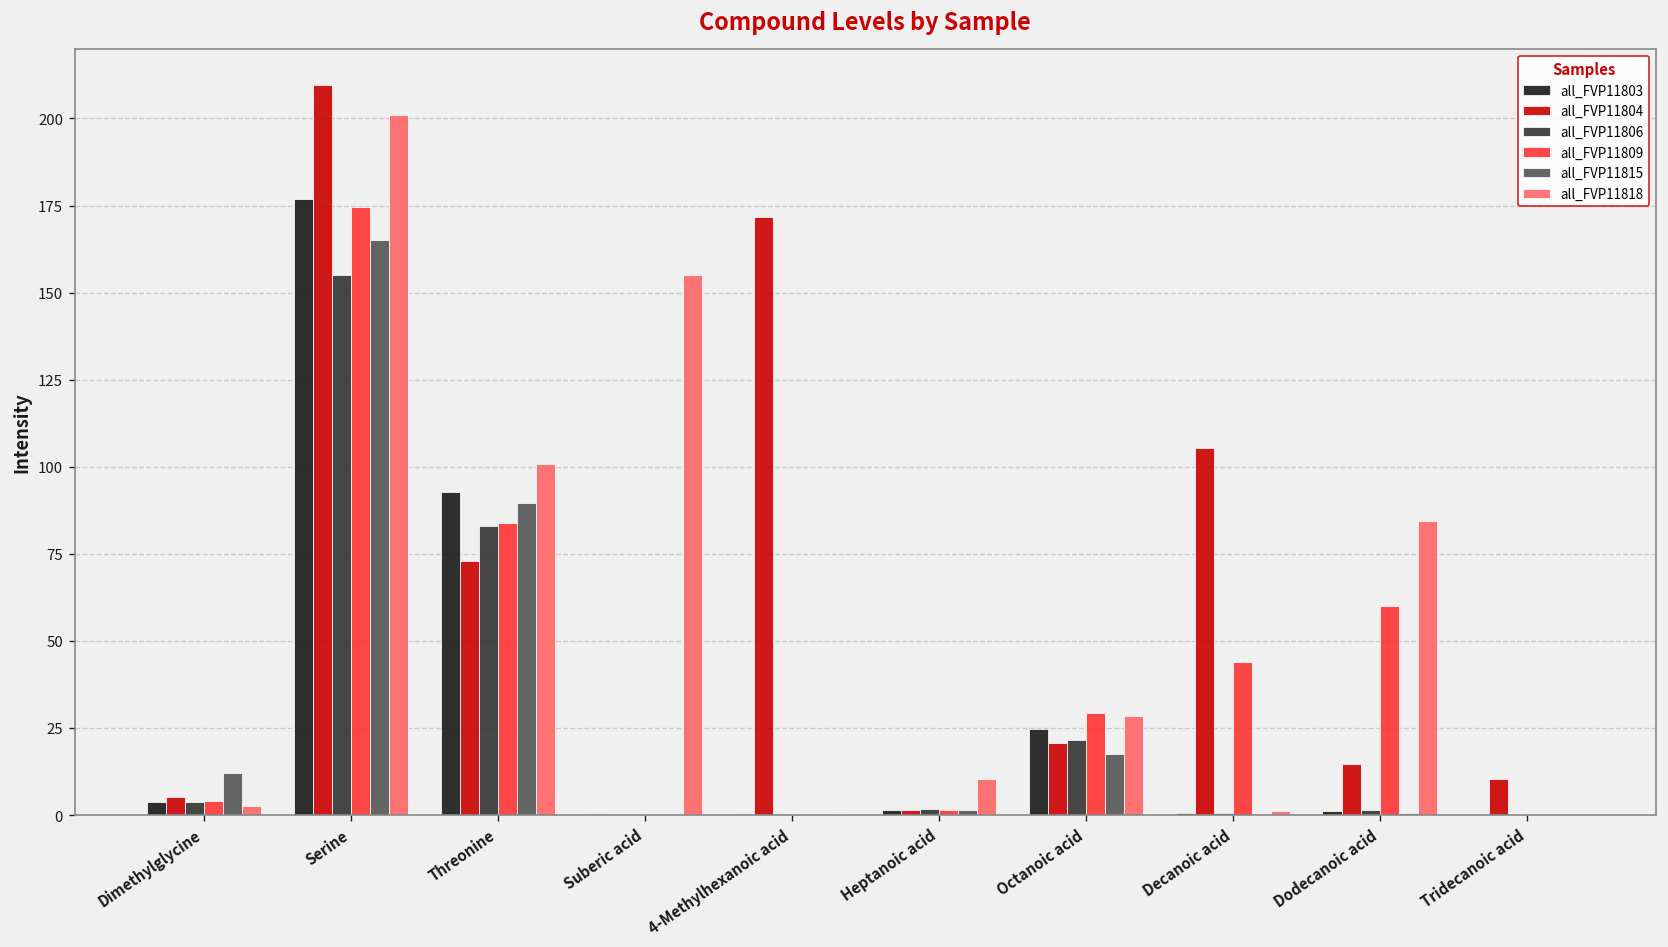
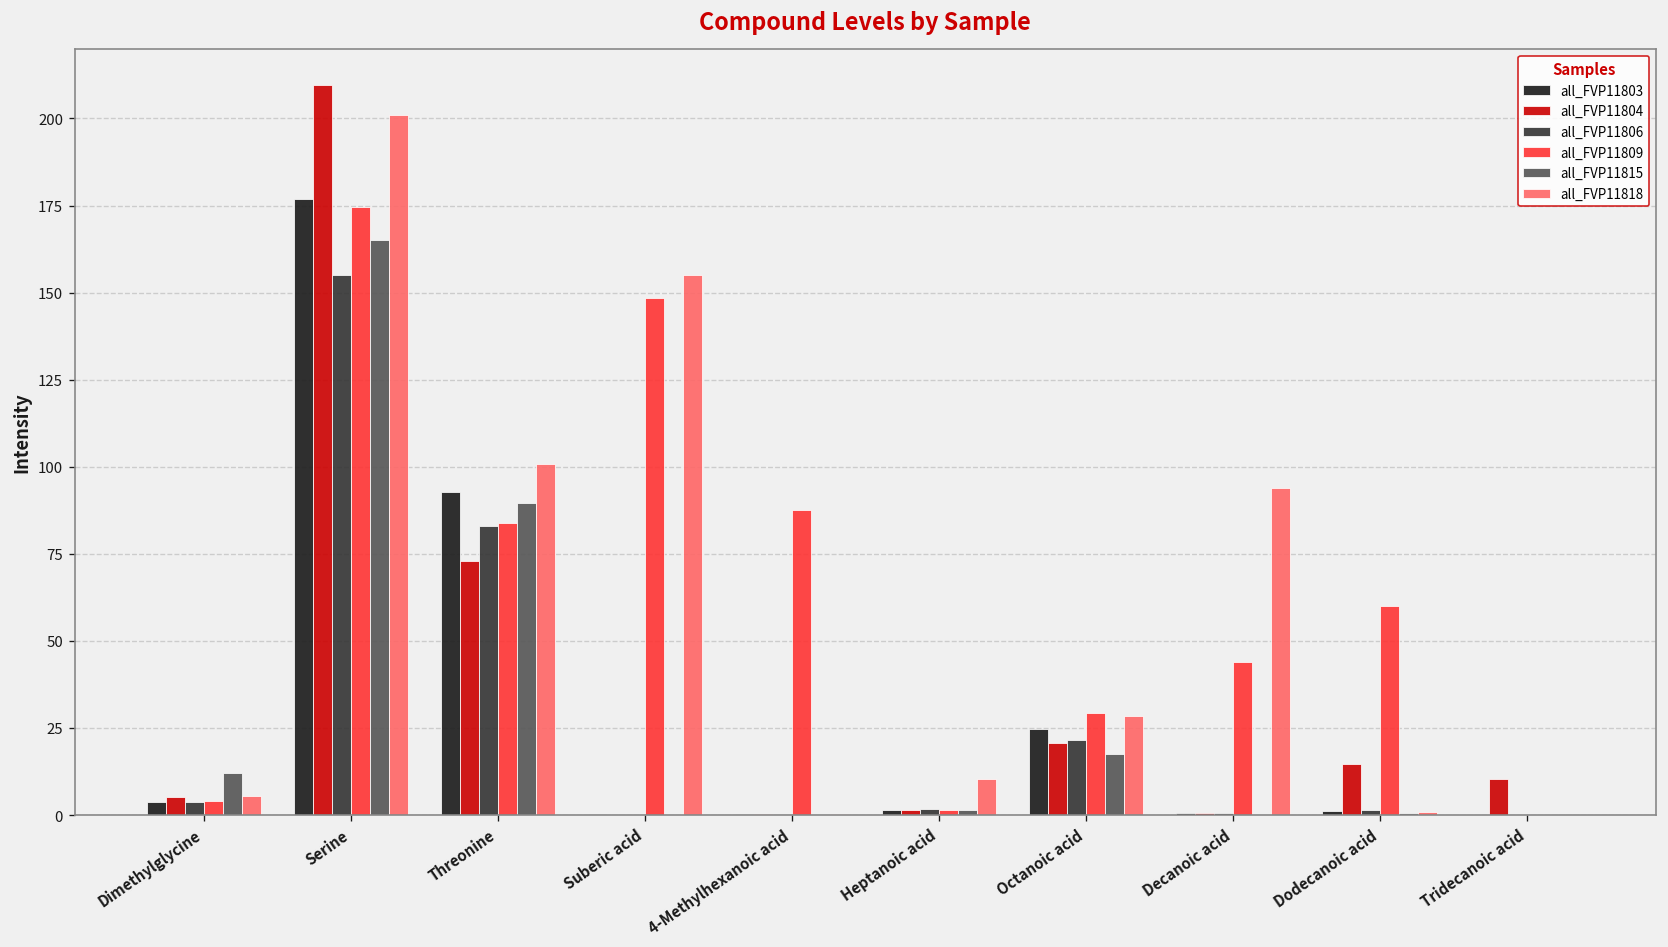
all_FVP11818, Dimethylglycine: 3 -> 5
all_FVP11809, Suberic acid: 0 -> 149
all_FVP11804, 4-Methylhexanoic acid: 172 -> 0
all_FVP11809, 4-Methylhexanoic acid: 0 -> 87
all_FVP11804, Decanoic acid: 105 -> 1
all_FVP11818, Decanoic acid: 1 -> 94
all_FVP11818, Dodecanoic acid: 84 -> 1
